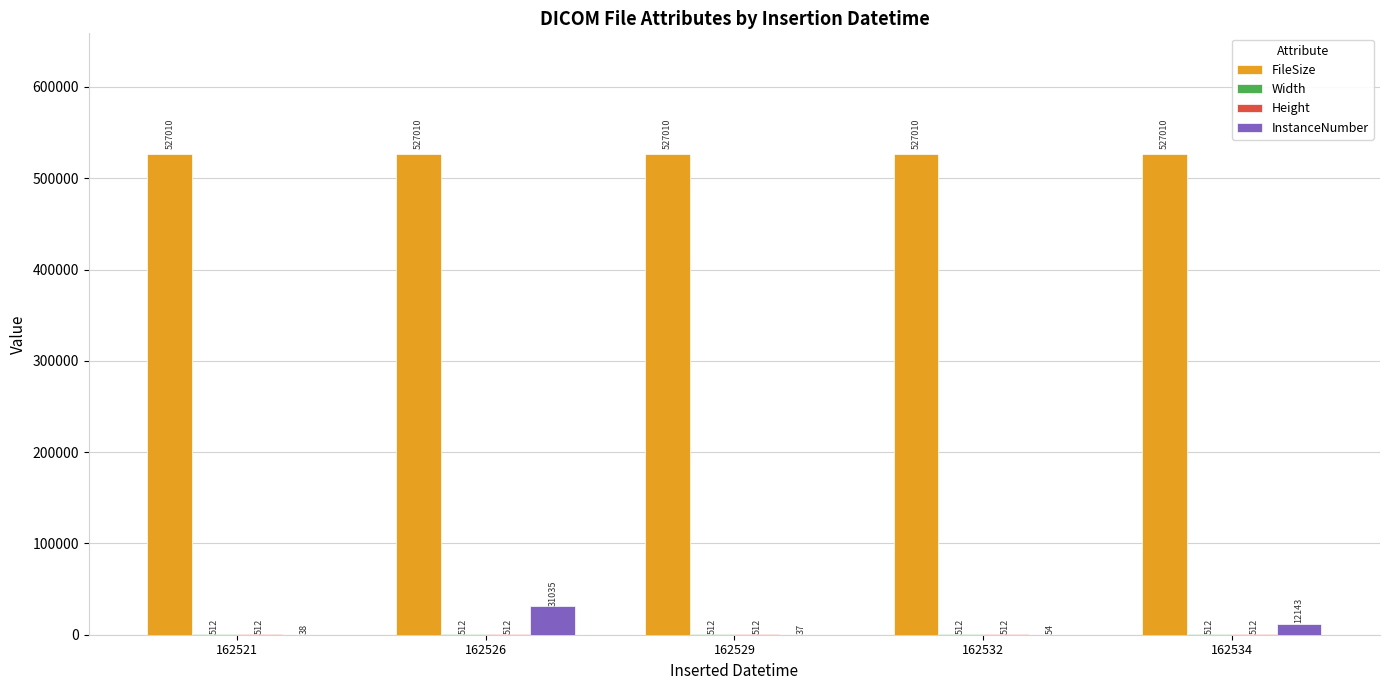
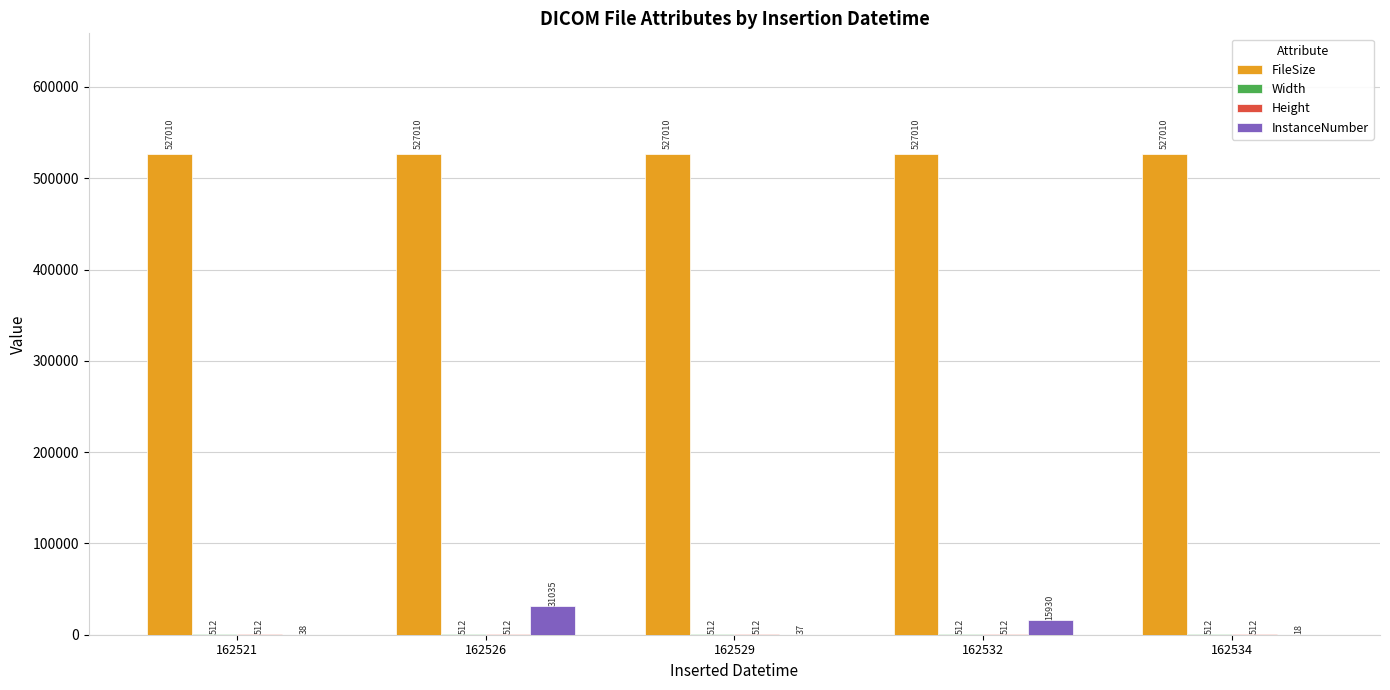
InstanceNumber, 162532: 54 -> 15930
InstanceNumber, 162534: 12143 -> 18
